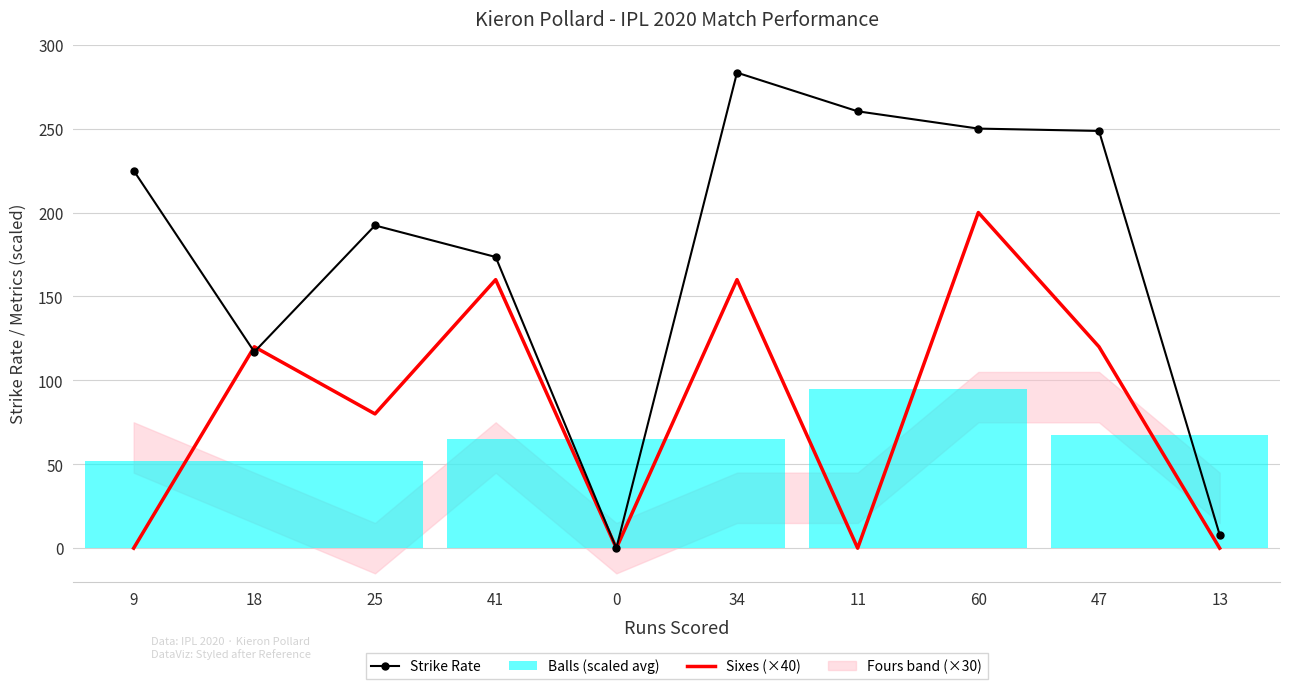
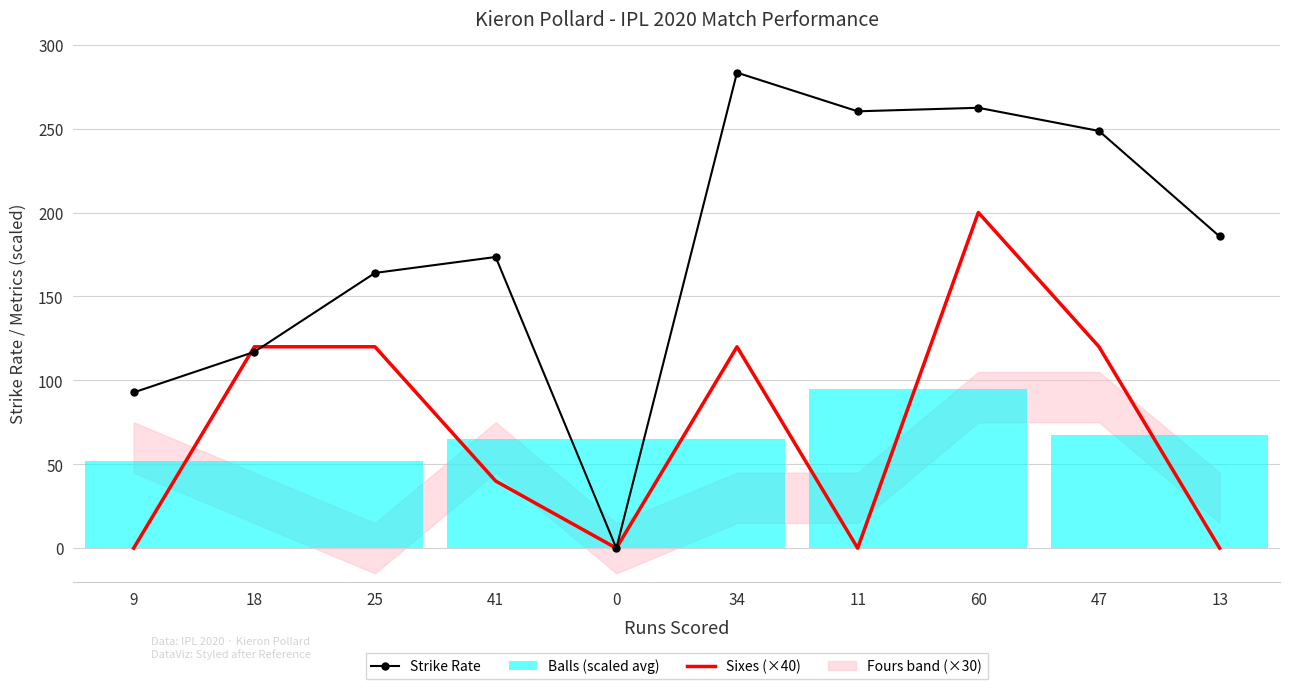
Strike Rate, 9: 225 -> 93
Strike Rate, 25: 192 -> 164
Sixes (×40), 25: 80 -> 120
Sixes (×40), 41: 160 -> 40
Sixes (×40), 34: 160 -> 120
Strike Rate, 60: 250 -> 262
Strike Rate, 13: 8 -> 186
